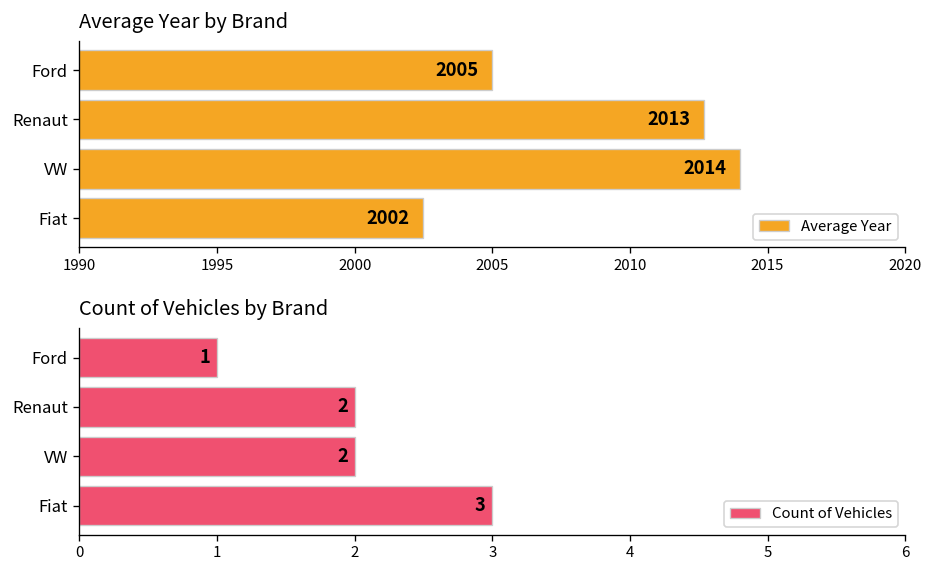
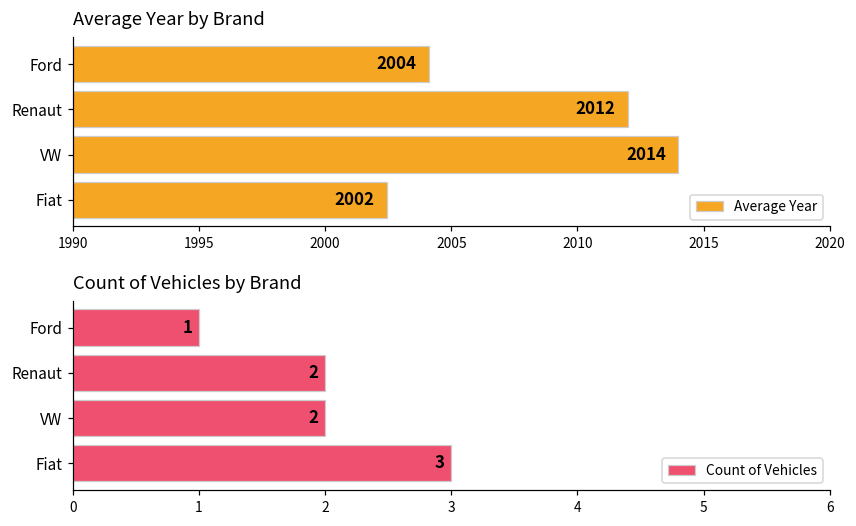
Average Year by Brand, Ford: 2005 -> 2004
Average Year by Brand, Renaut: 2013 -> 2012
